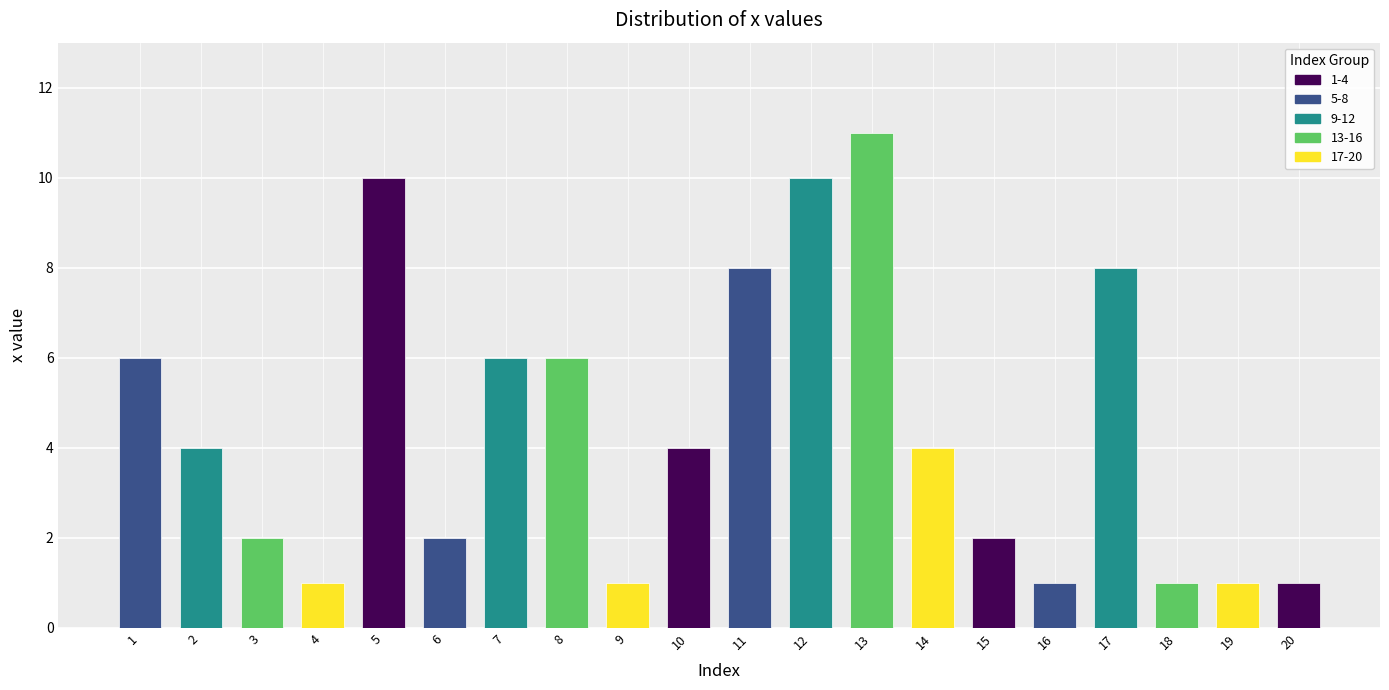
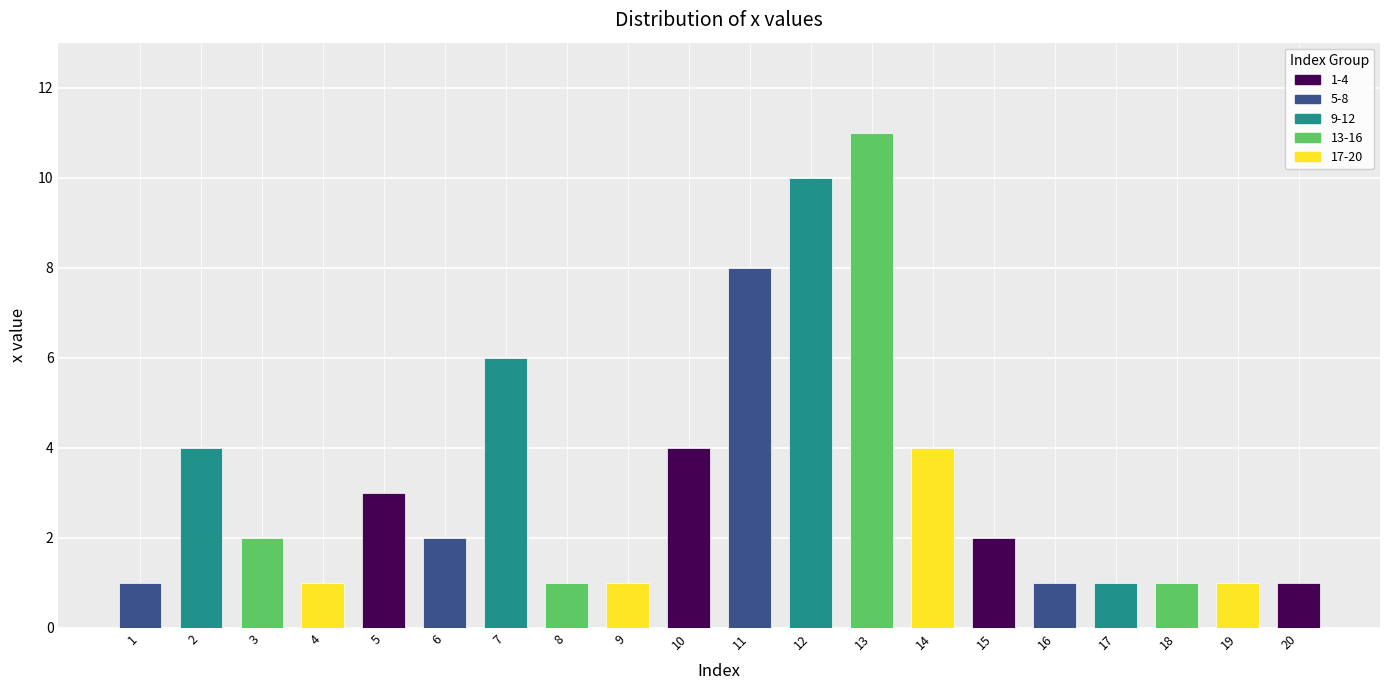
1: 6 -> 1
5: 10 -> 3
8: 6 -> 1
17: 8 -> 1
